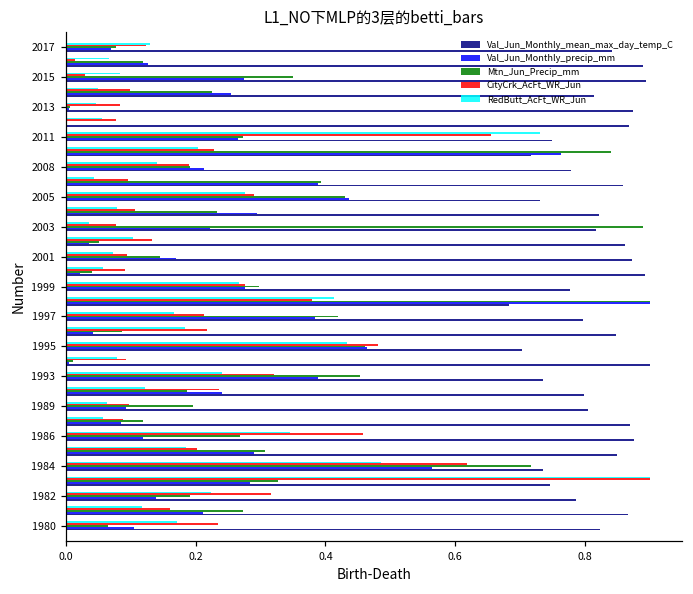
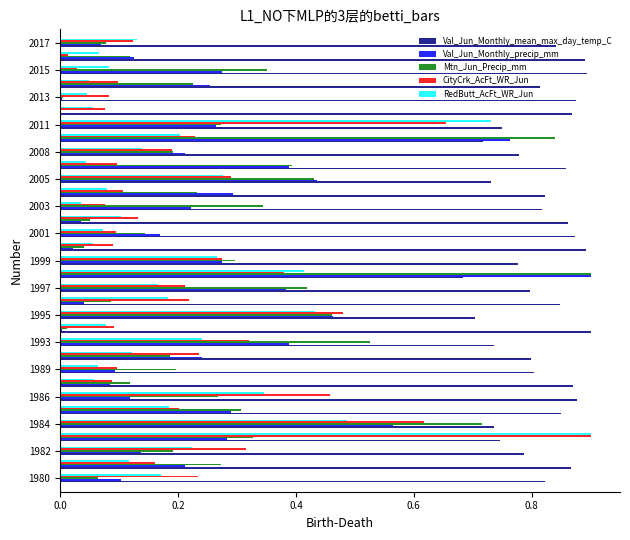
Mtn_Jun_Precip_mm, 2003: 0.89 -> 0.34
Mtn_Jun_Precip_mm, 1993: 0.45 -> 0.53
